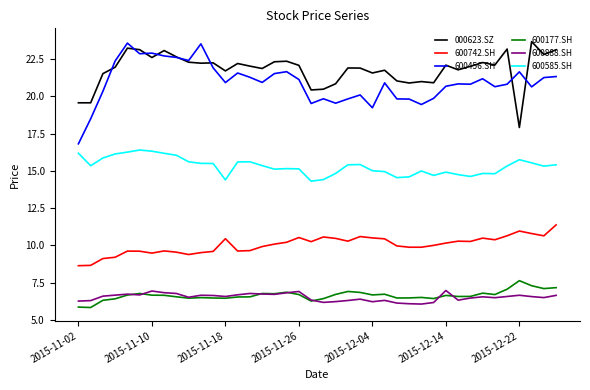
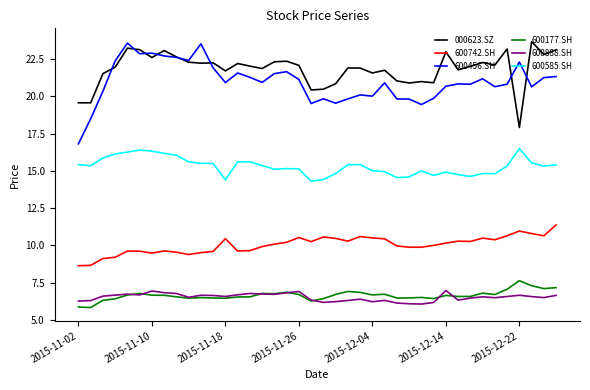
600585.SH, 2015-11-02: 16.2 -> 15.4
600456.SH, 2015-12-04: 19.2 -> 20.0
000623.SZ, 2015-12-14: 22.1 -> 23.0
600456.SH, 2015-12-22: 21.6 -> 22.3
600585.SH, 2015-12-22: 15.7 -> 16.5
